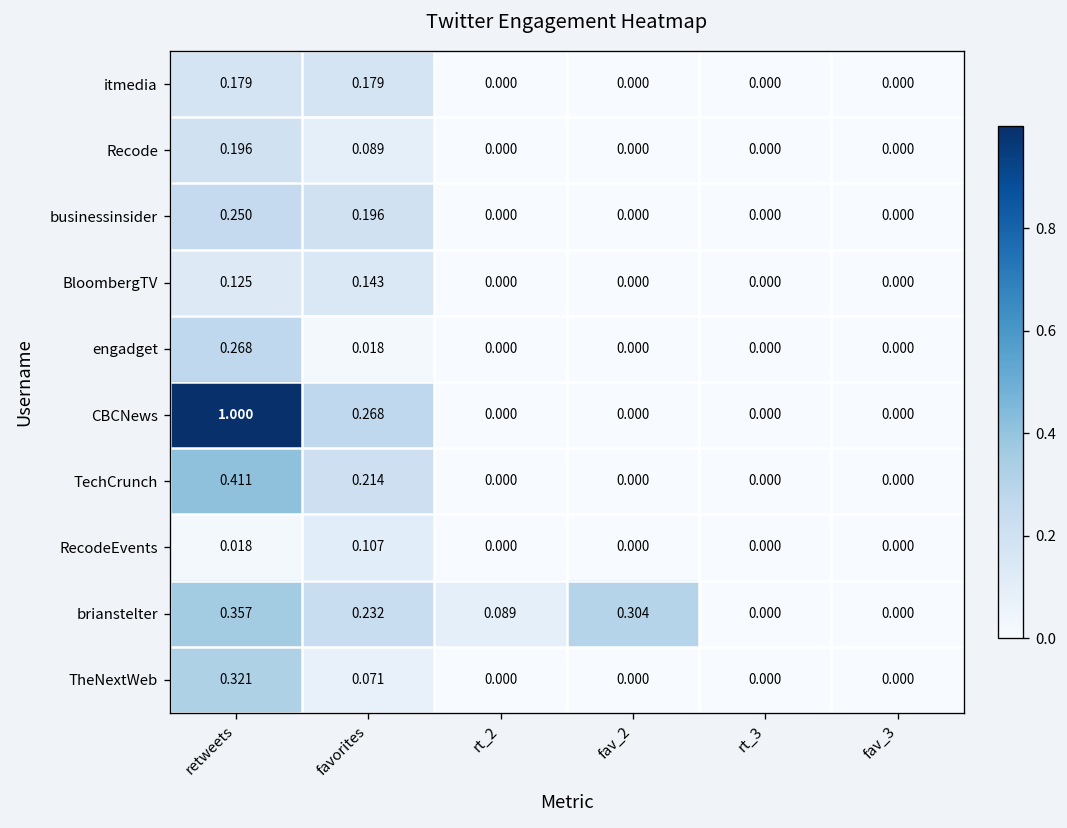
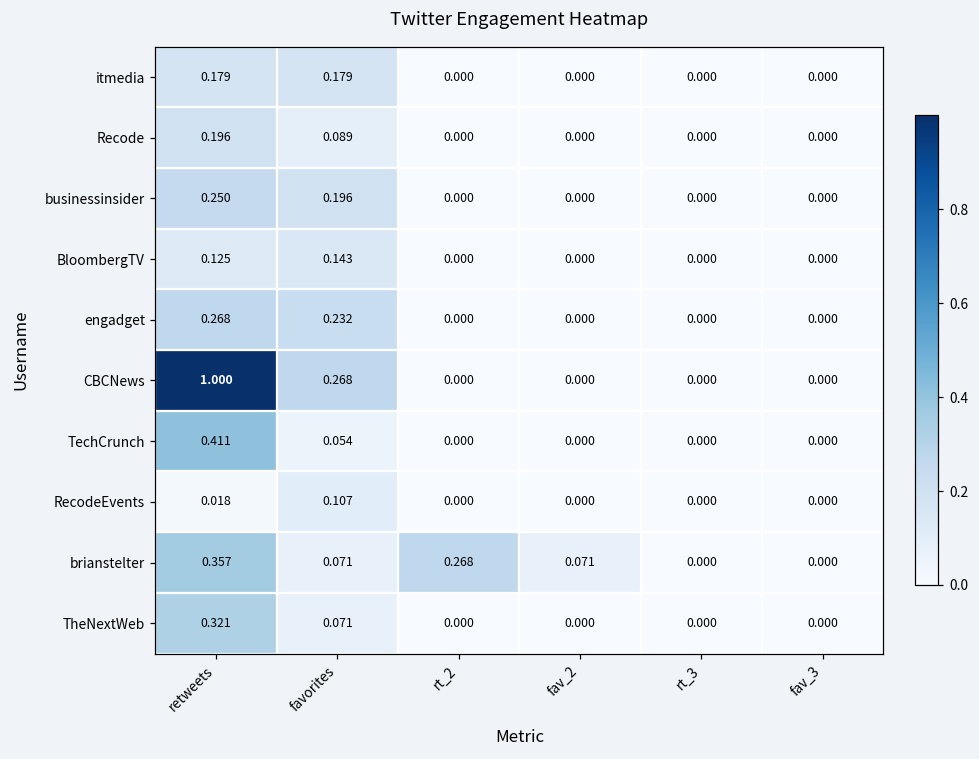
engadget, favorites: 0.018 -> 0.232
TechCrunch, favorites: 0.214 -> 0.054
brianstelter, favorites: 0.232 -> 0.071
brianstelter, rt_2: 0.089 -> 0.268
brianstelter, fav_2: 0.304 -> 0.071
